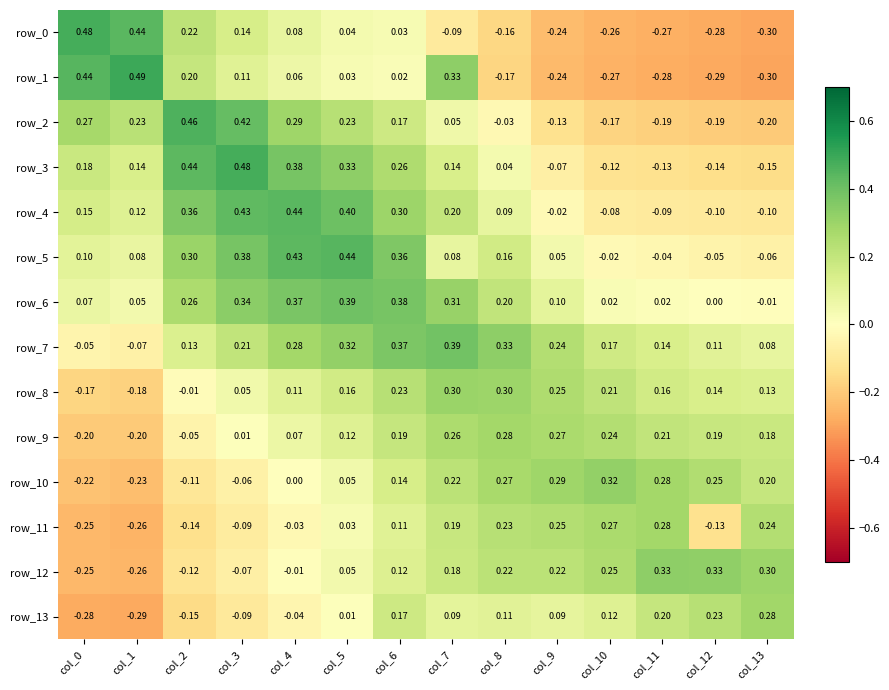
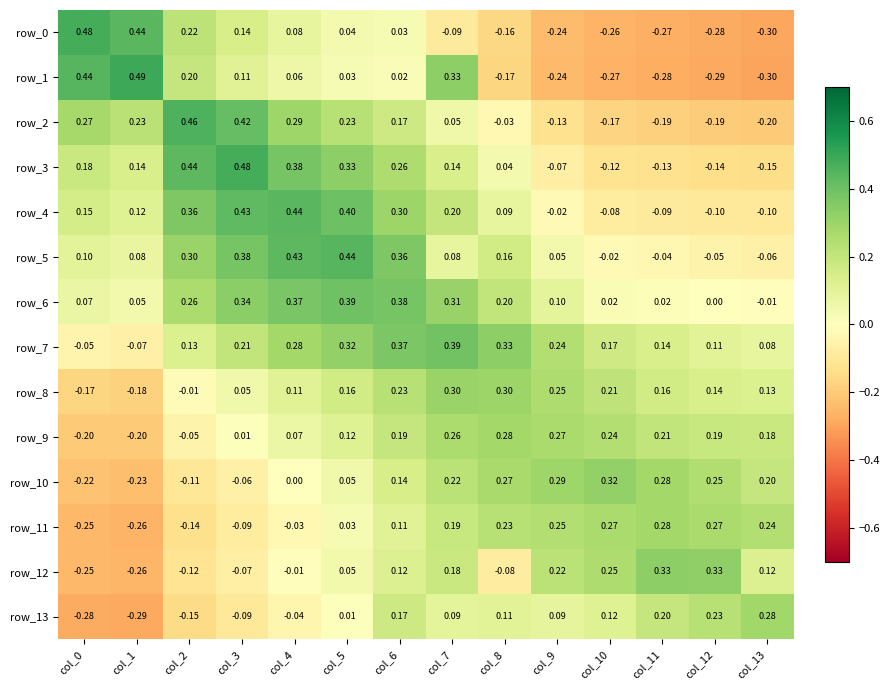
row_11, col_12: -0.13 -> 0.27
row_12, col_8: 0.22 -> -0.08
row_12, col_13: 0.30 -> 0.12
